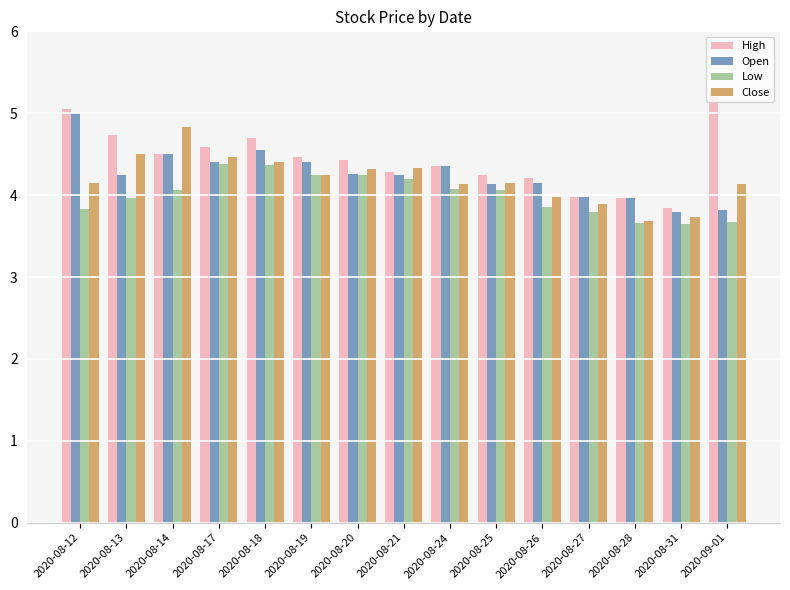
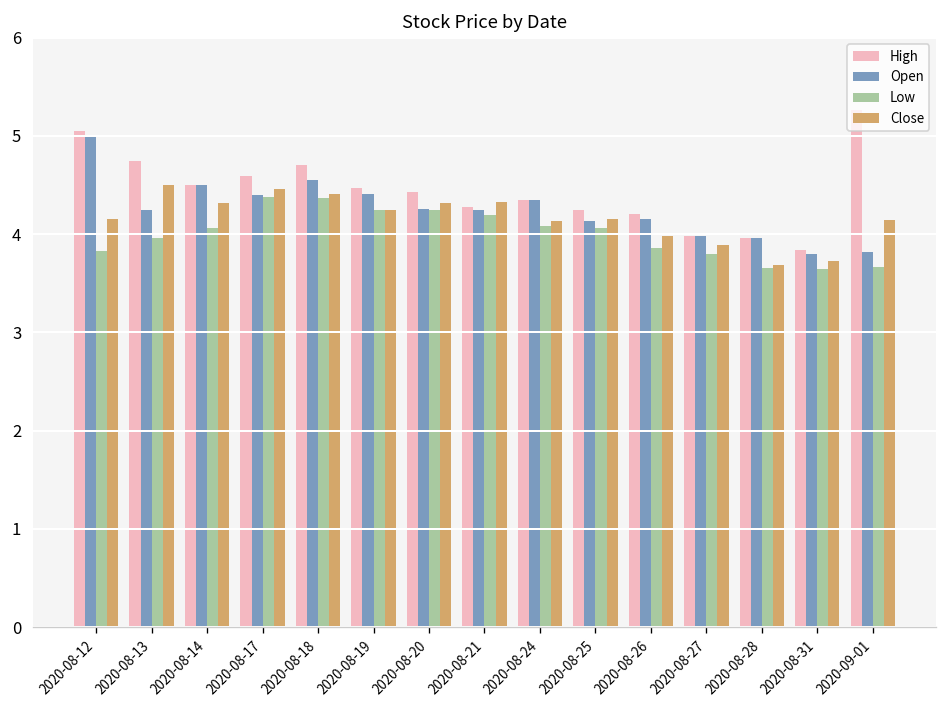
Close, 2020-08-14: 4.8 -> 4.3
